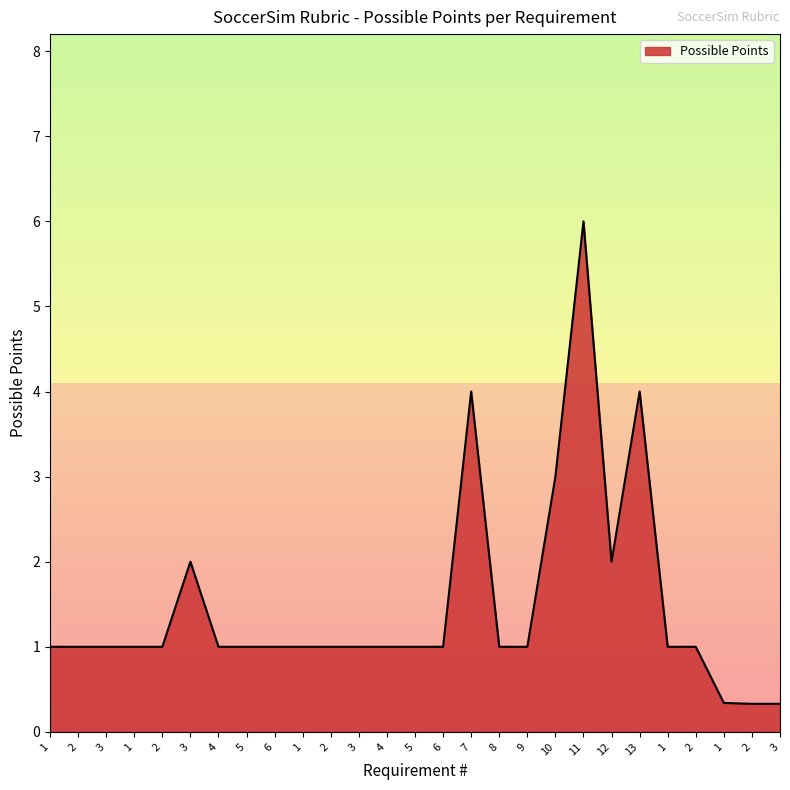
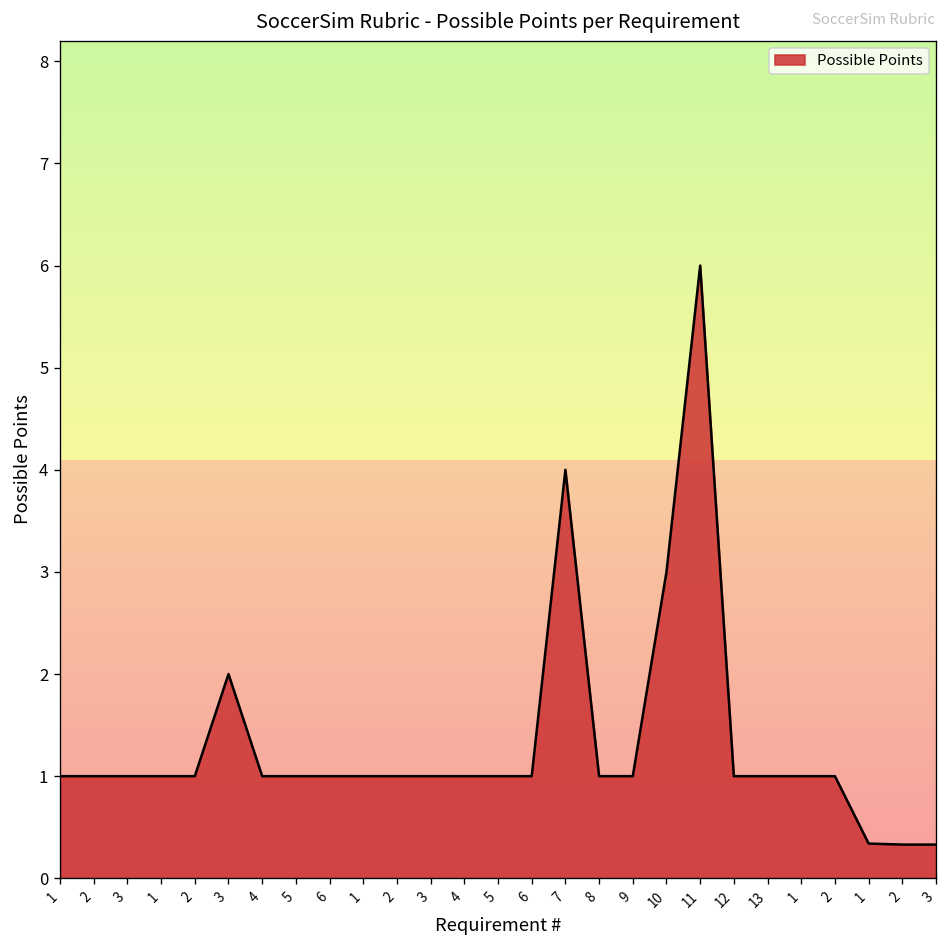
12: 2 -> 1
13: 4 -> 1
